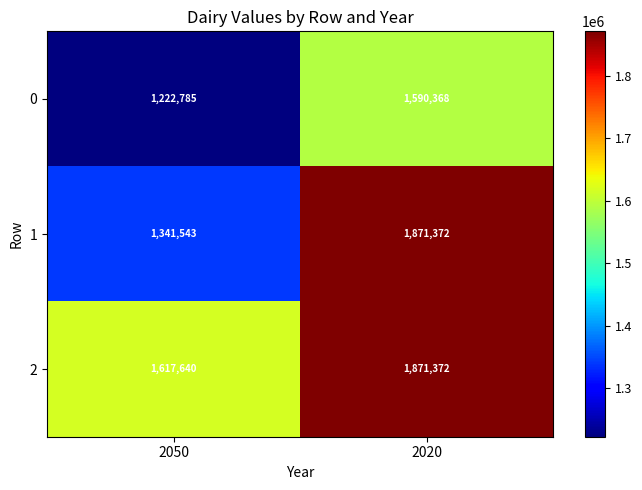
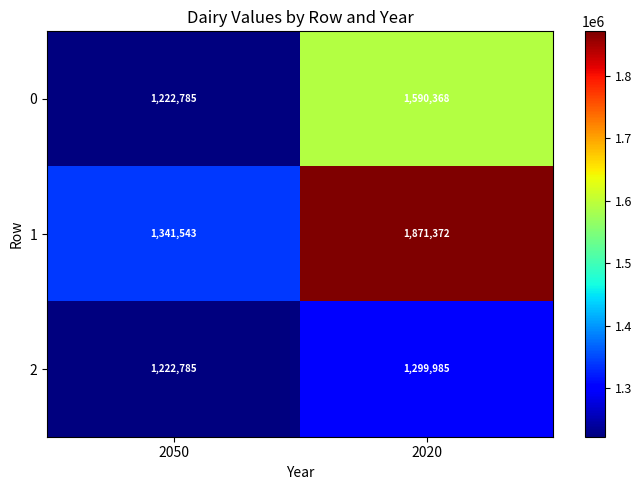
2, 2050: 1,617,640 -> 1,222,785
2, 2020: 1,871,372 -> 1,299,985
